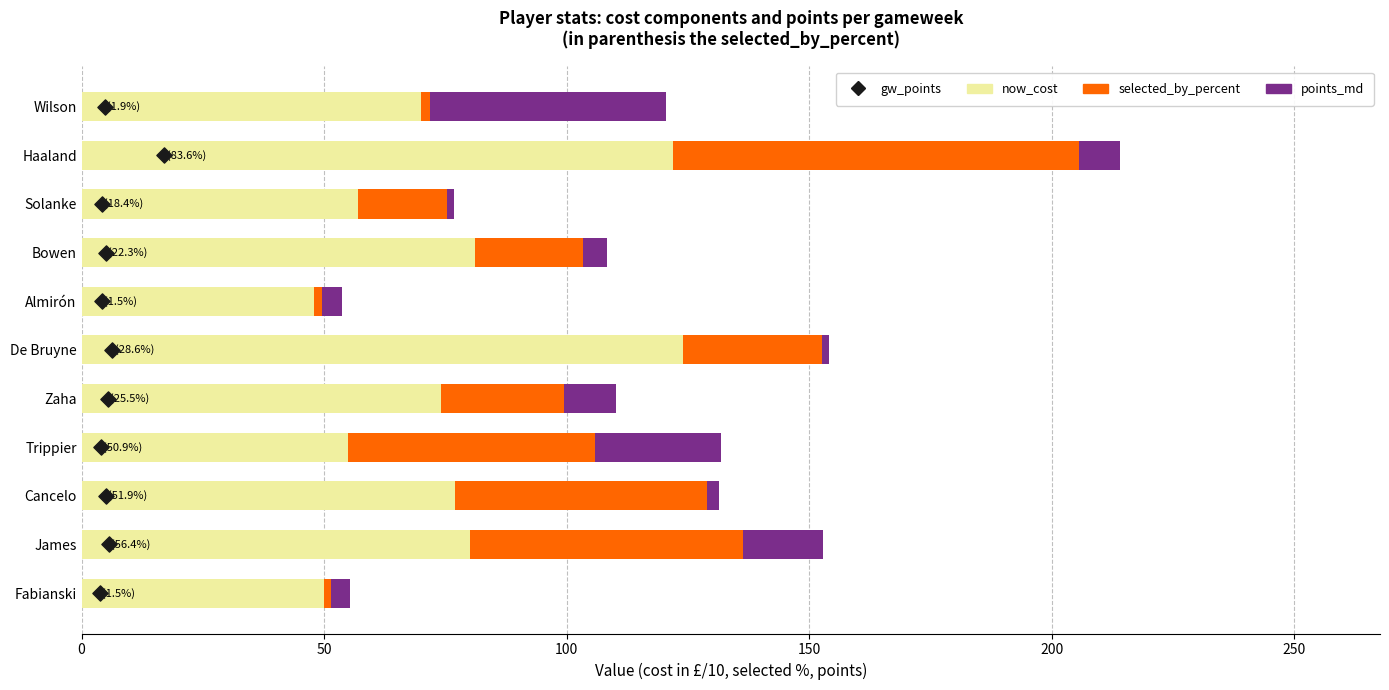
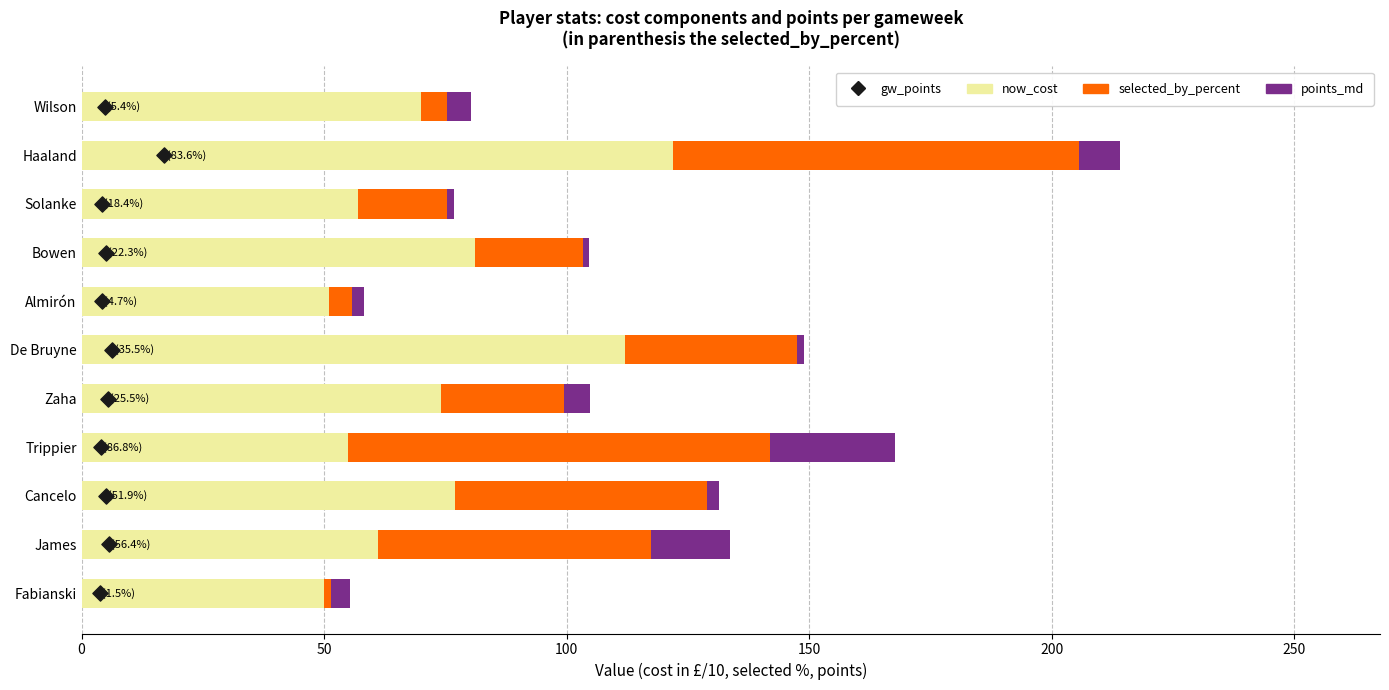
selected_by_percent, Wilson: (1.9%) -> (5.4%)
points_md, Wilson: 48 -> 5
points_md, Bowen: 5 -> 1
now_cost, Almirón: 48 -> 51
selected_by_percent, Almirón: (1.5%) -> (4.7%)
points_md, Almirón: 4 -> 3
now_cost, De Bruyne: 124 -> 112
selected_by_percent, De Bruyne: (28.6%) -> (35.5%)
points_md, Zaha: 11 -> 5
selected_by_percent, Trippier: (50.9%) -> (86.8%)
now_cost, James: 80 -> 61
